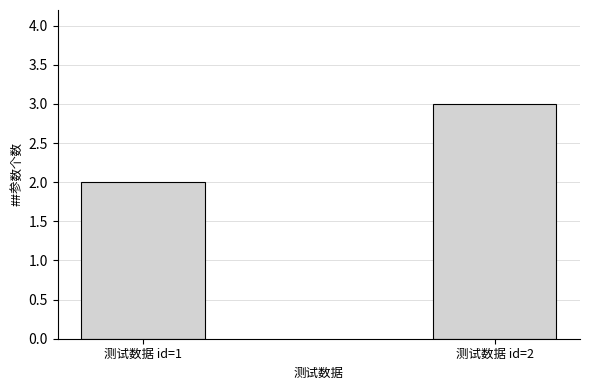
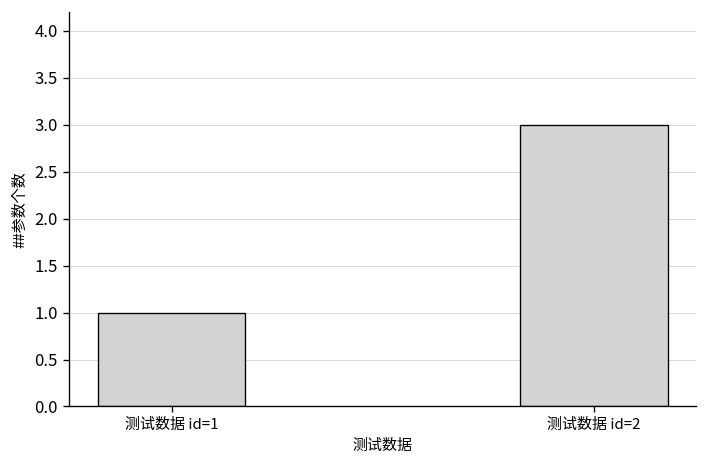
测试数据 id=1: 2 -> 1
